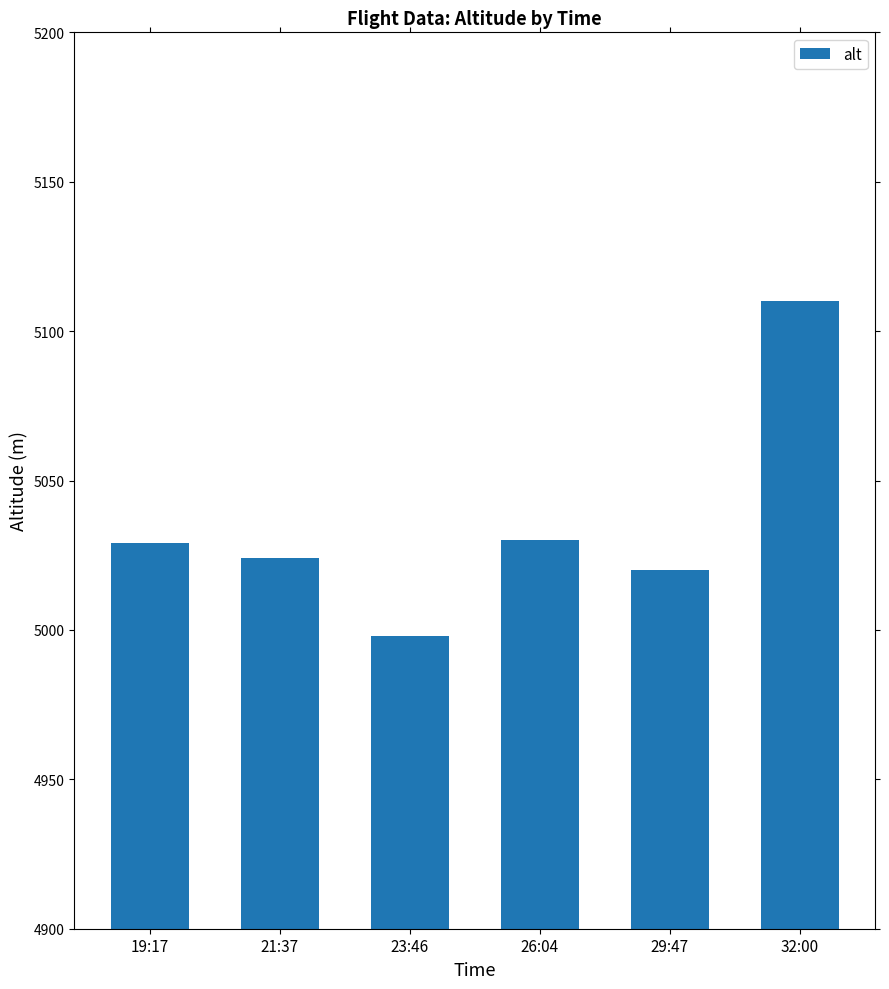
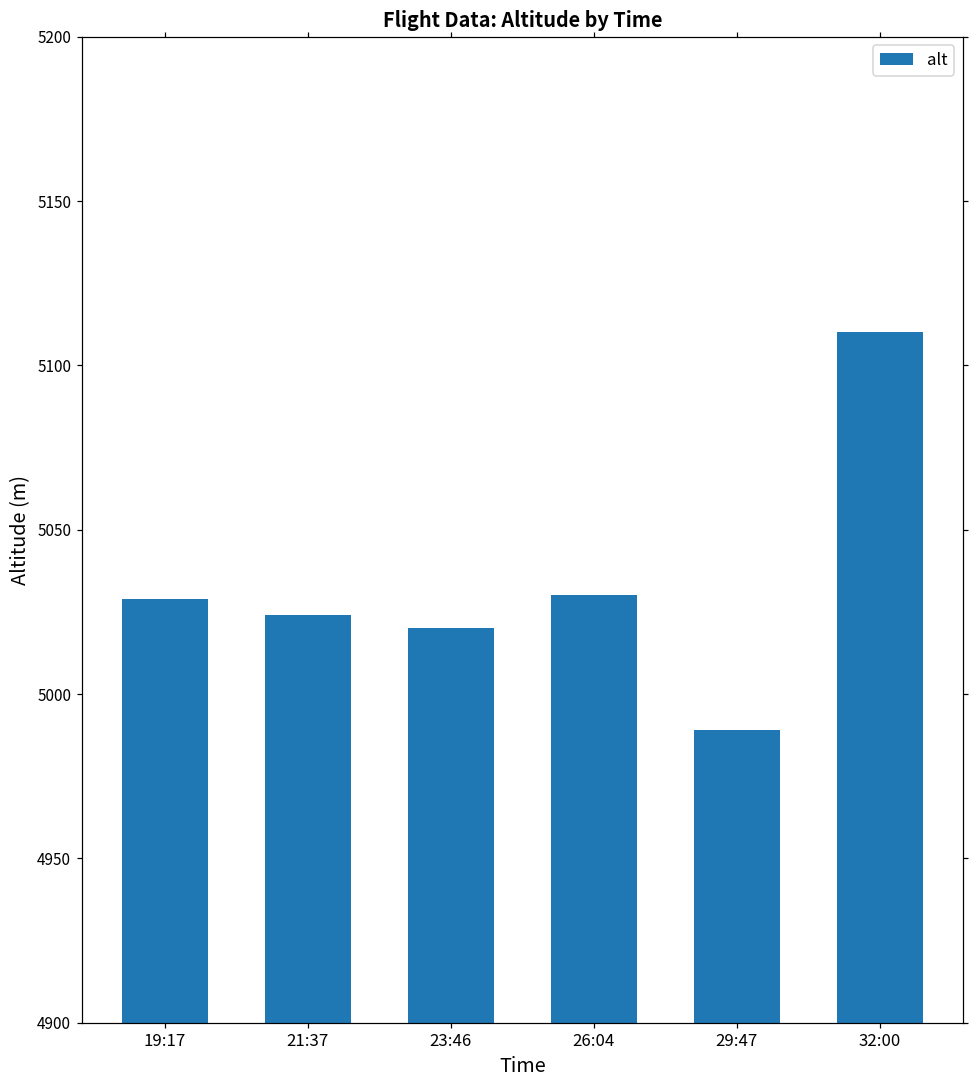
23:46: 4998 -> 5020
29:47: 5020 -> 4989
